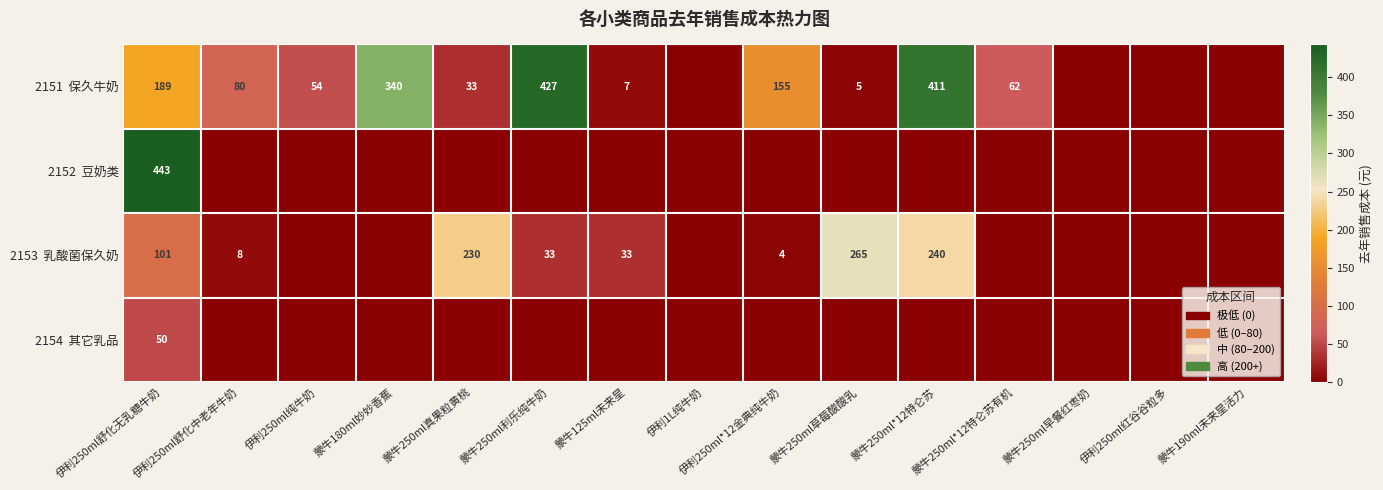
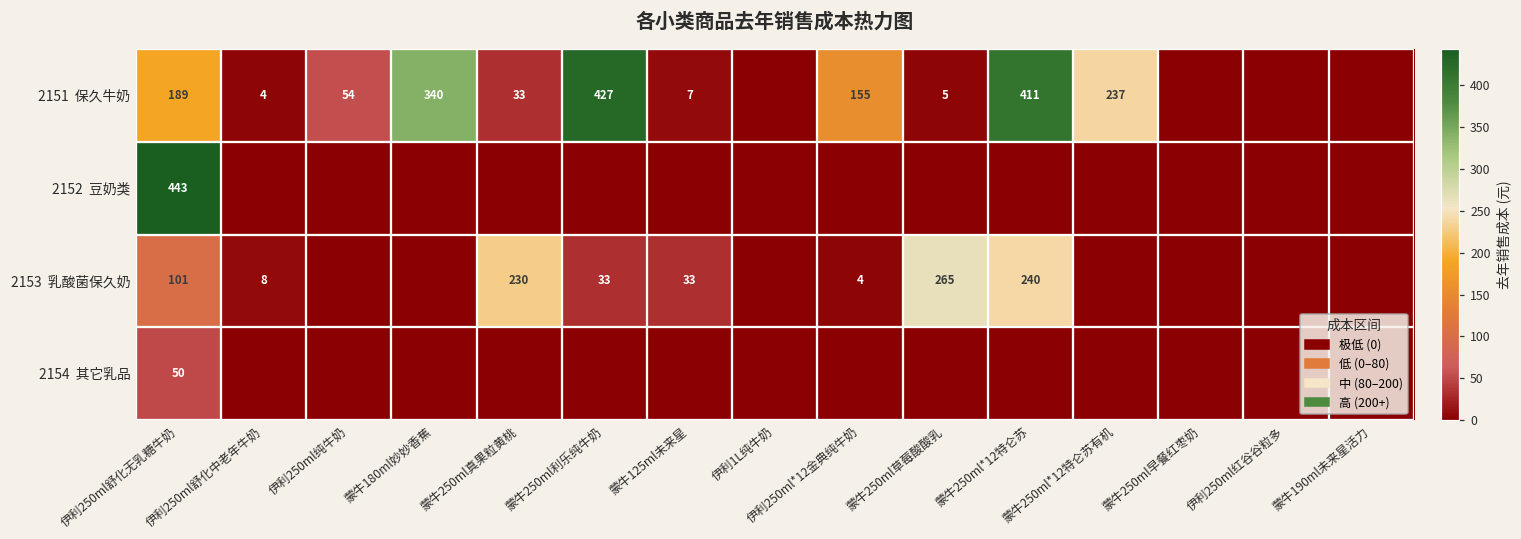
2151 保久牛奶, 伊利250ml舒化中老年牛奶: 80 -> 4
2151 保久牛奶, 蒙牛250ml*12特仑苏有机: 62 -> 237
